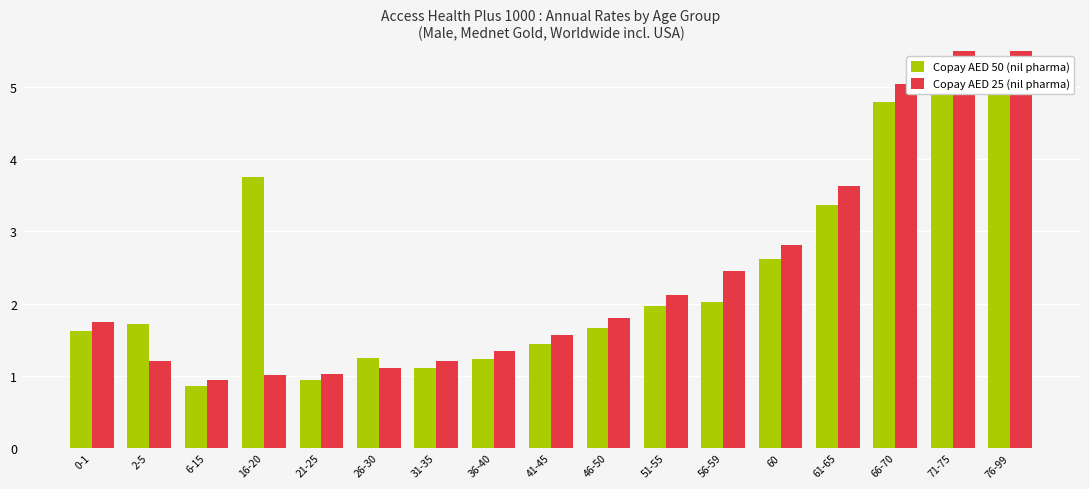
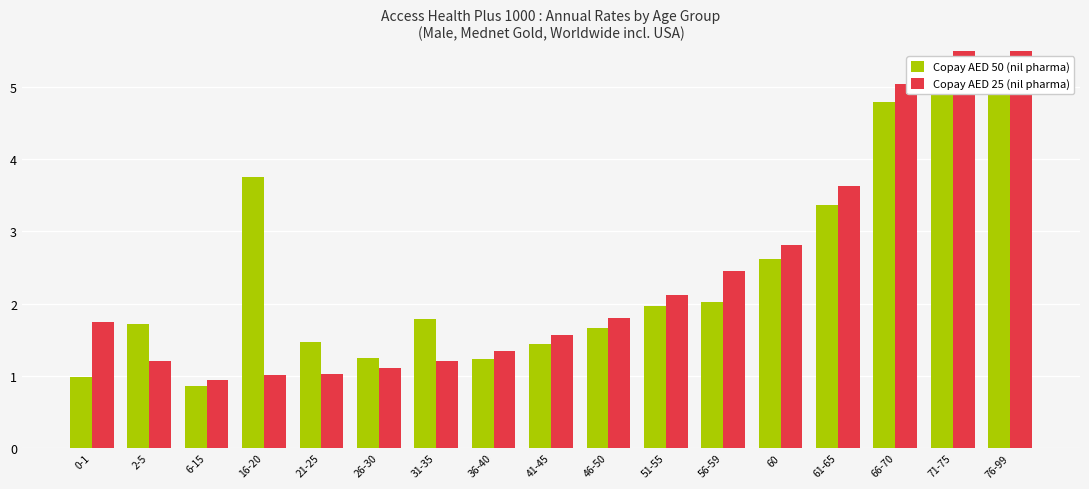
Copay AED 50 (nil pharma), 0-1: 1.6 -> 1.0
Copay AED 50 (nil pharma), 21-25: 0.9 -> 1.5
Copay AED 50 (nil pharma), 31-35: 1.1 -> 1.8
